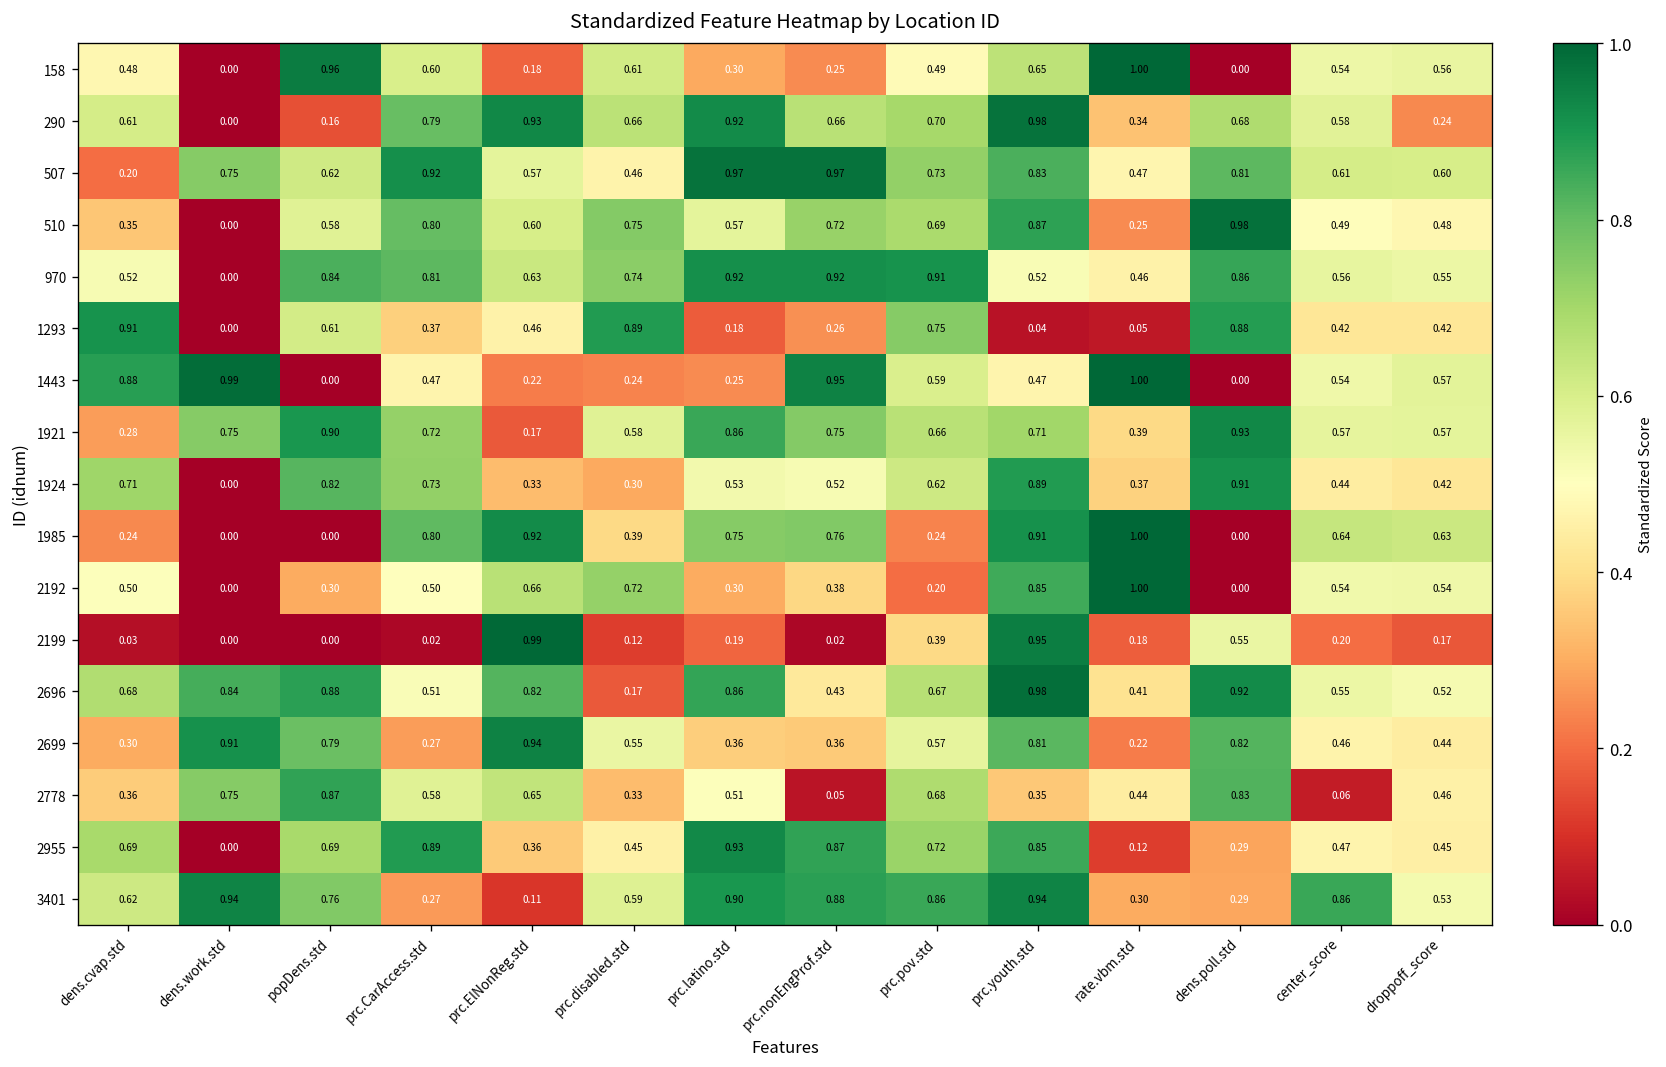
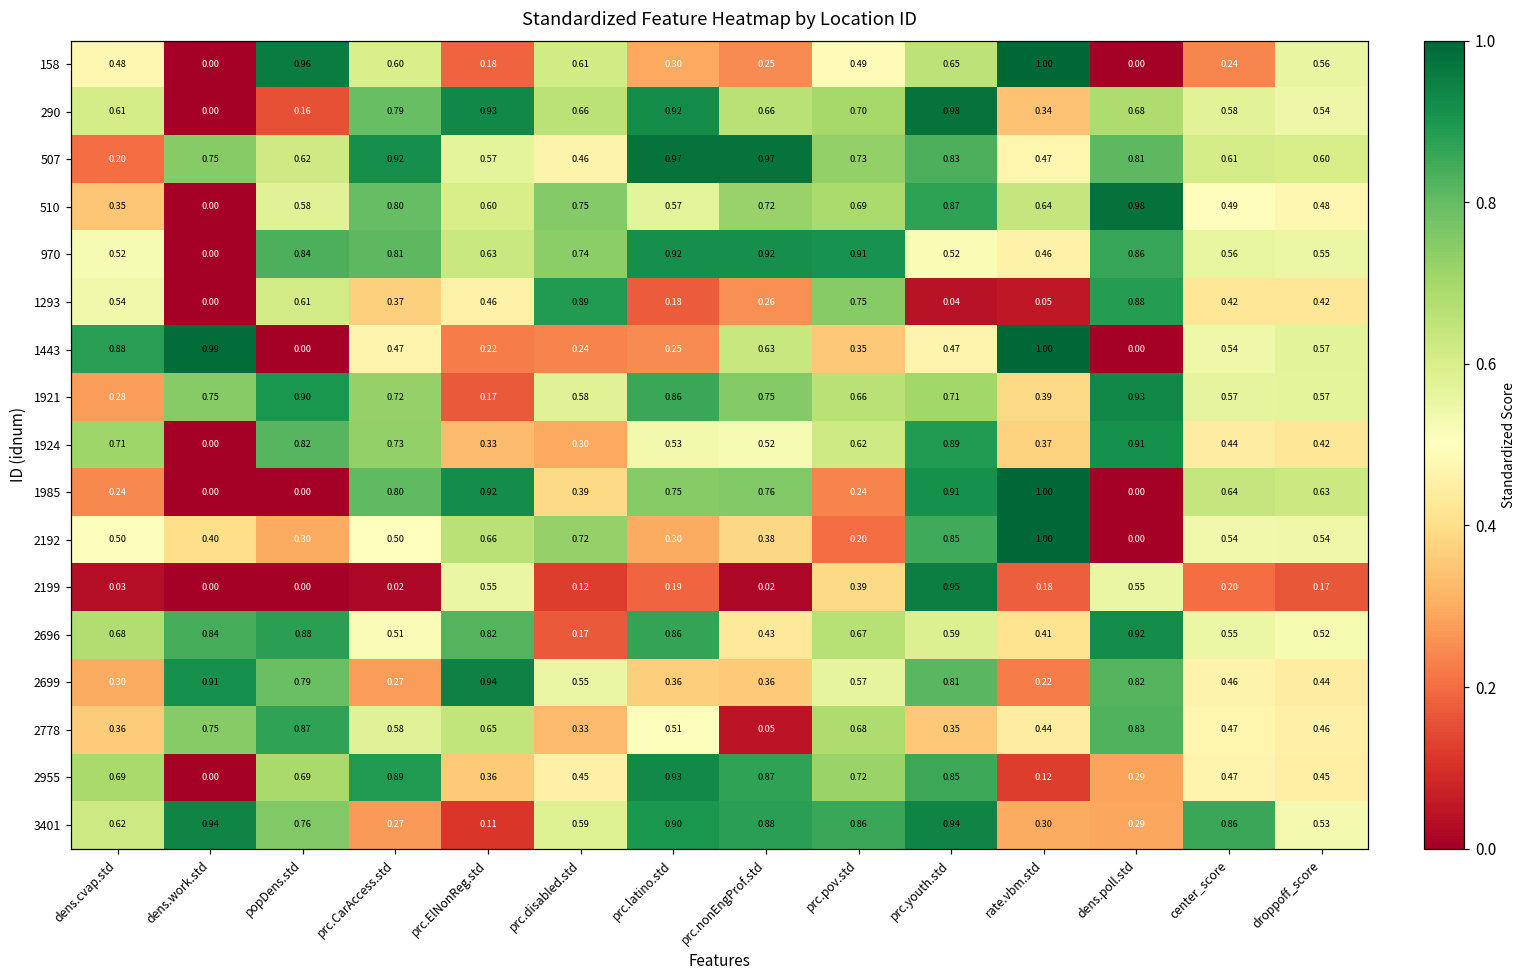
158, center_score: 0.54 -> 0.24
290, droppoff_score: 0.24 -> 0.54
510, rate.vbm.std: 0.25 -> 0.64
1293, dens.cvap.std: 0.91 -> 0.54
1443, prc.nonEngProf.std: 0.95 -> 0.63
1443, prc.pov.std: 0.59 -> 0.35
2192, dens.work.std: 0.00 -> 0.40
2199, prc.ElNonReg.std: 0.99 -> 0.55
2696, prc.youth.std: 0.98 -> 0.59
2778, center_score: 0.06 -> 0.47
